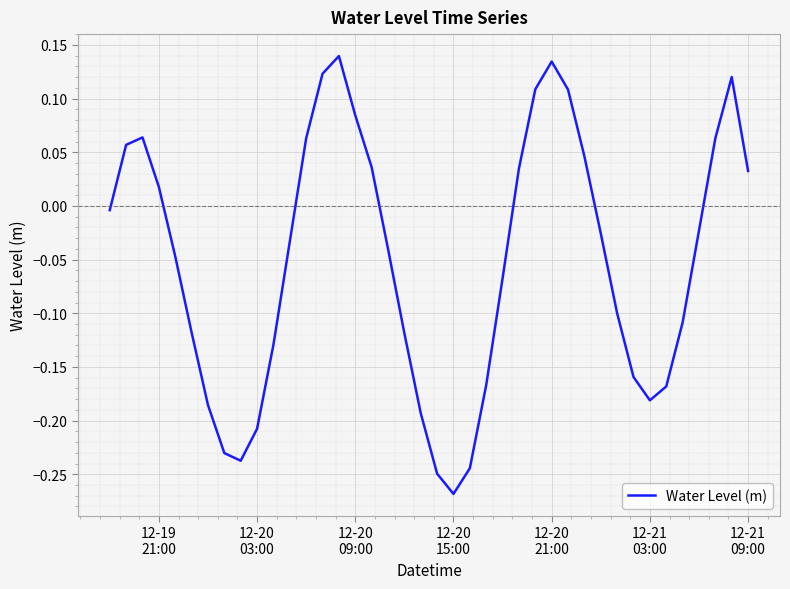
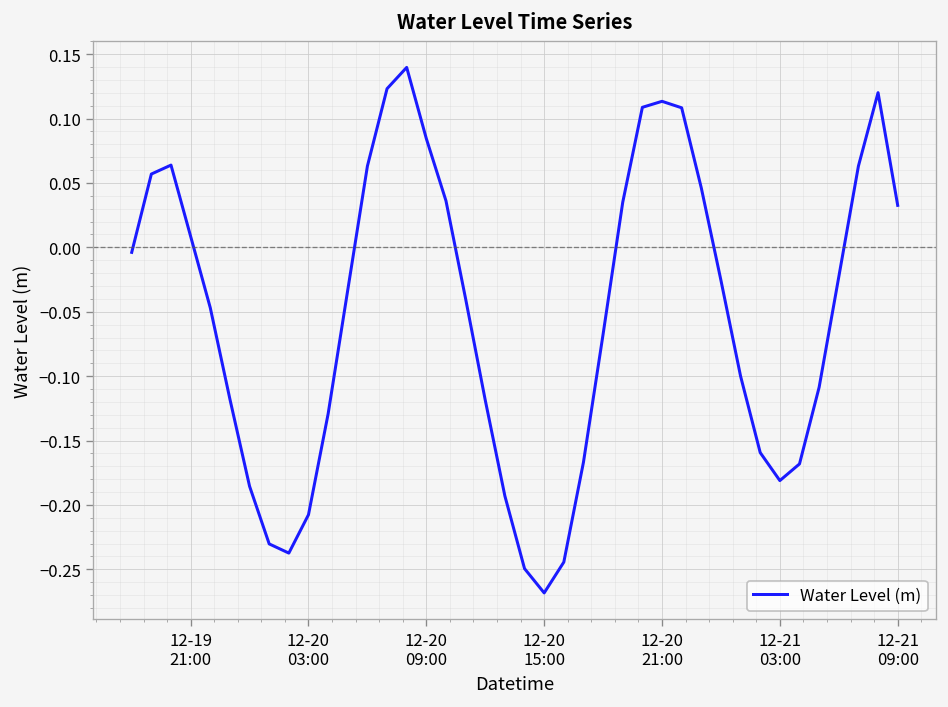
12-19 21:00: 0.018 -> 0.009
12-20 21:00: 0.135 -> 0.113
